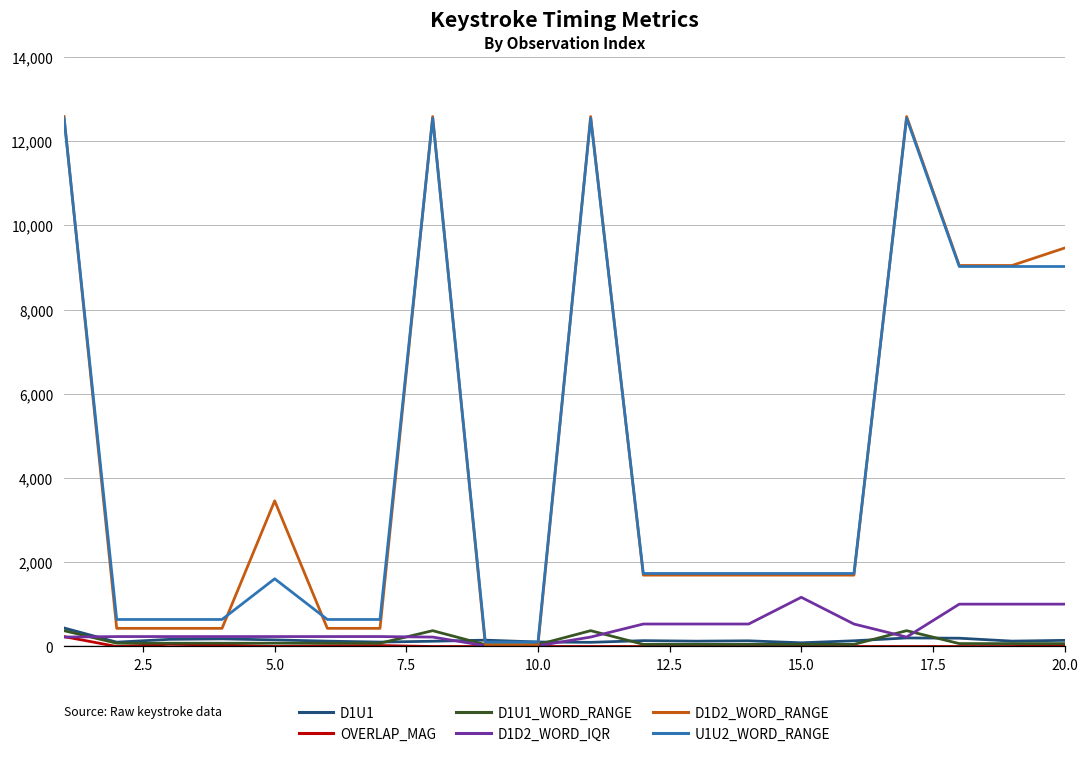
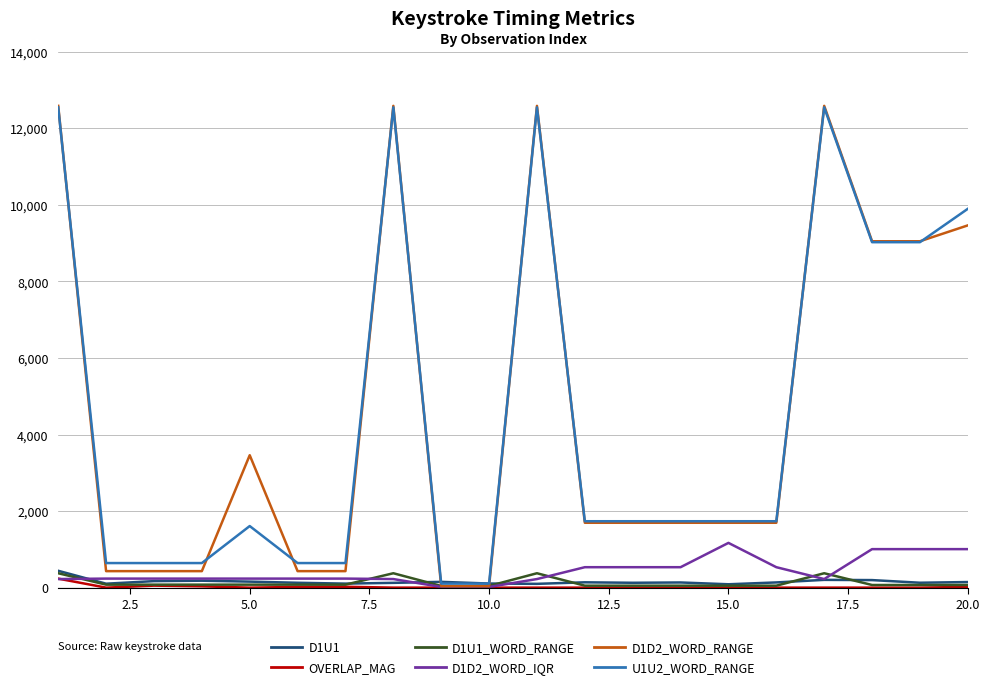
U1U2_WORD_RANGE, 20.0: 9,000 -> 9,900
